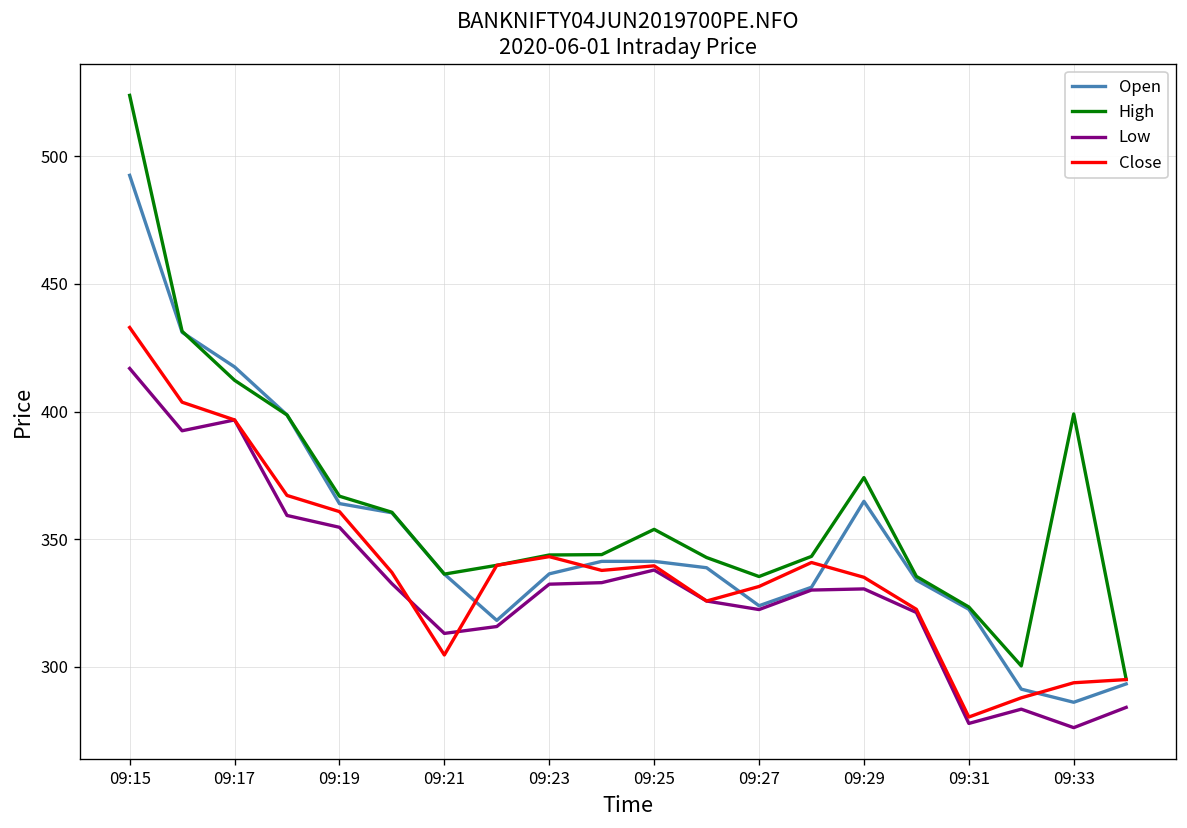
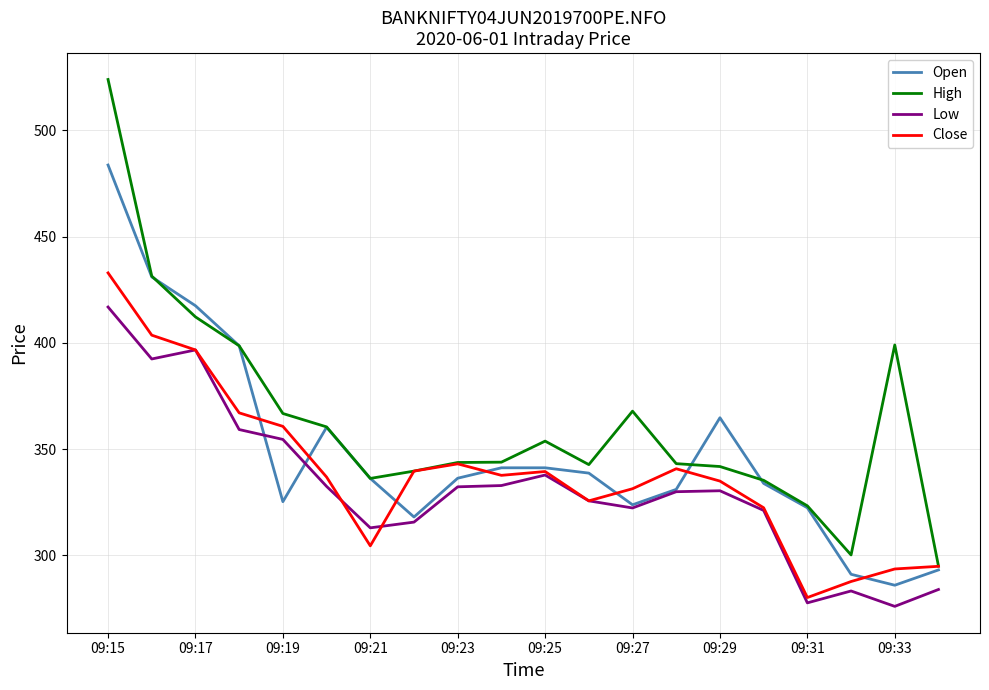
Open, 09:15: 493 -> 484
Open, 09:19: 364 -> 325
High, 09:27: 335 -> 368
High, 09:29: 374 -> 342
